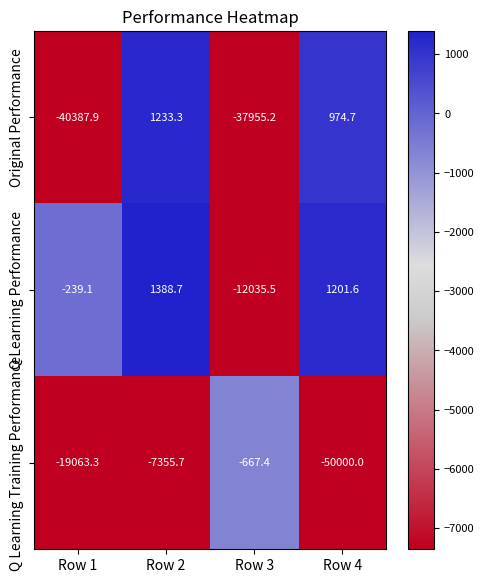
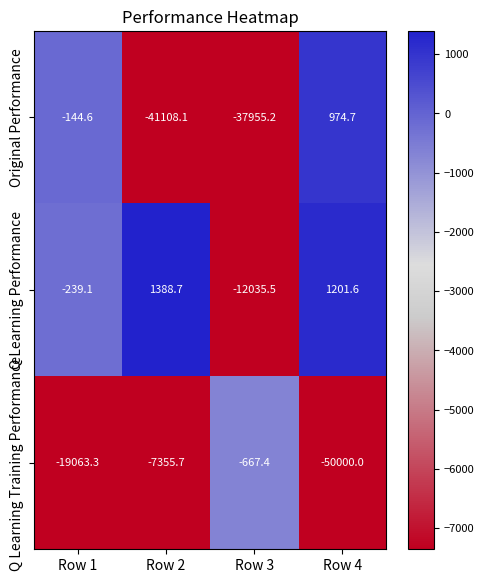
Original Performance, Row 1: -40387.9 -> -144.6
Original Performance, Row 2: 1233.3 -> -41108.1
